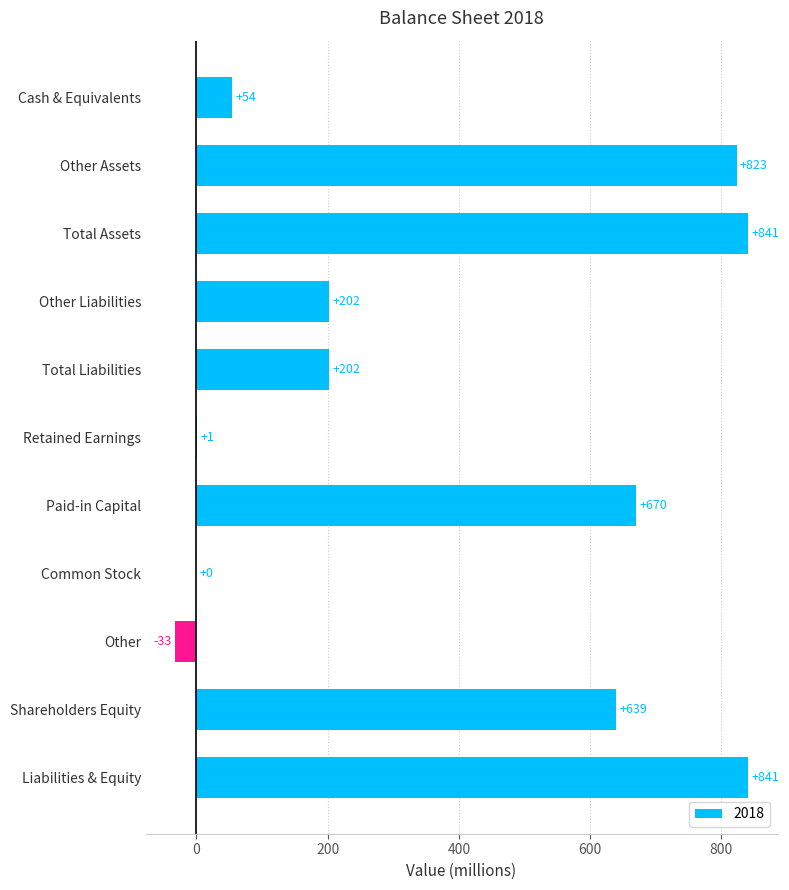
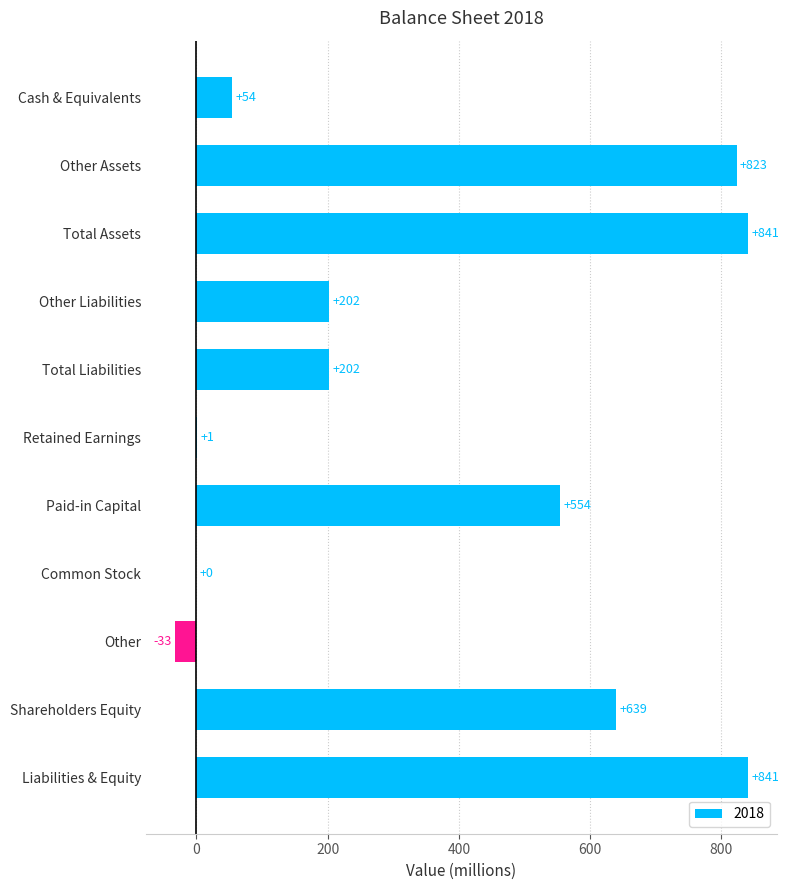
Paid-in Capital: +670 -> +554
